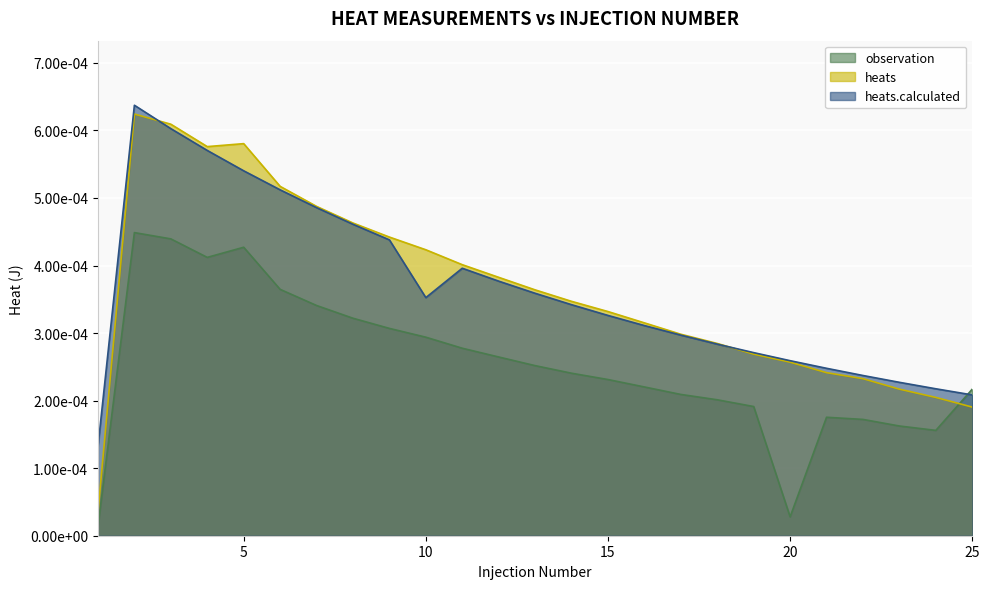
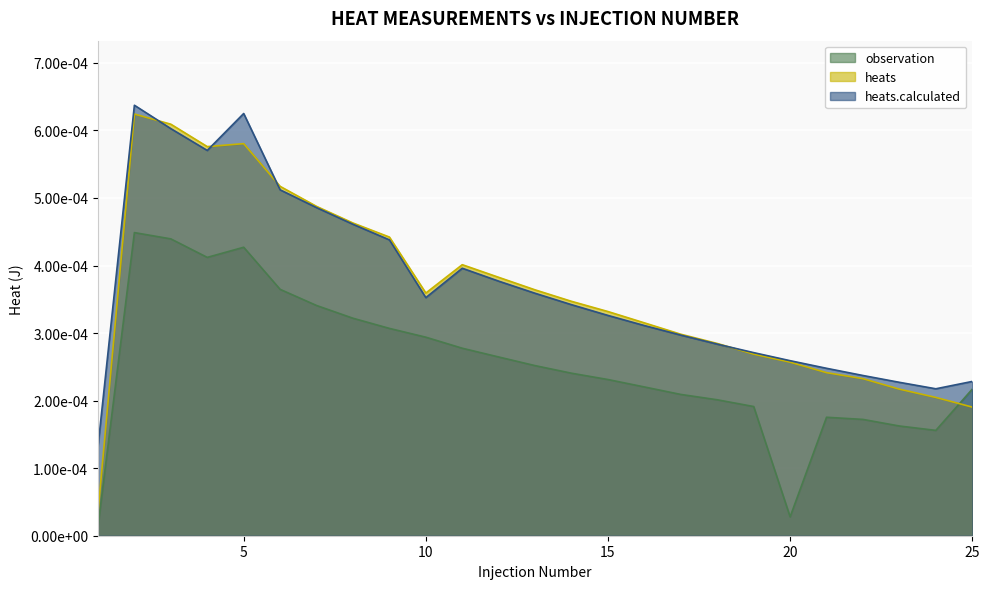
heats.calculated, 5: 0.00054 -> 0.00063
heats, 10: 0.00042 -> 0.00036
heats.calculated, 25: 0.00021 -> 0.00023
